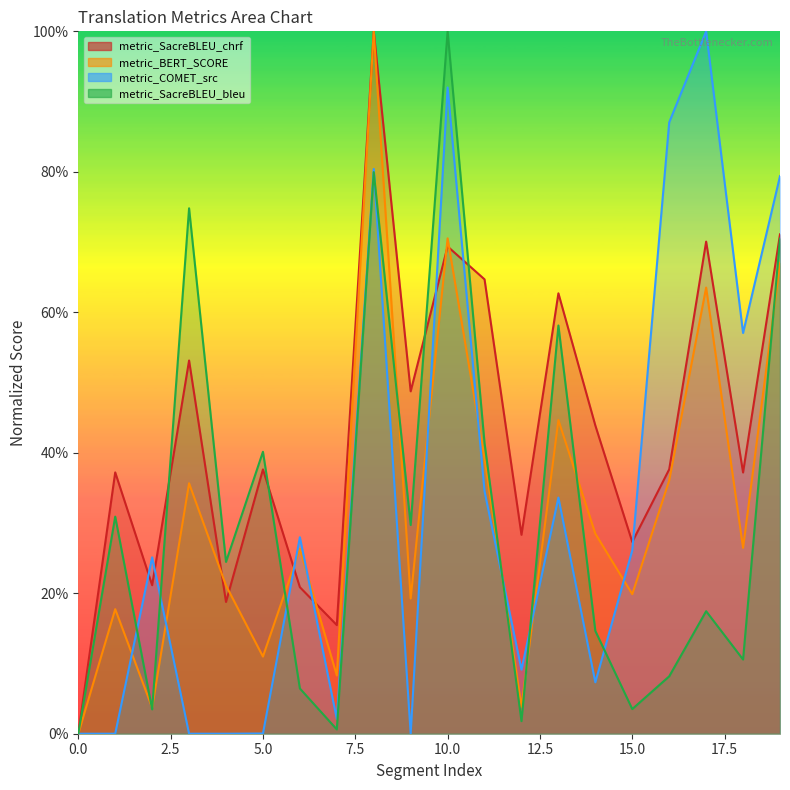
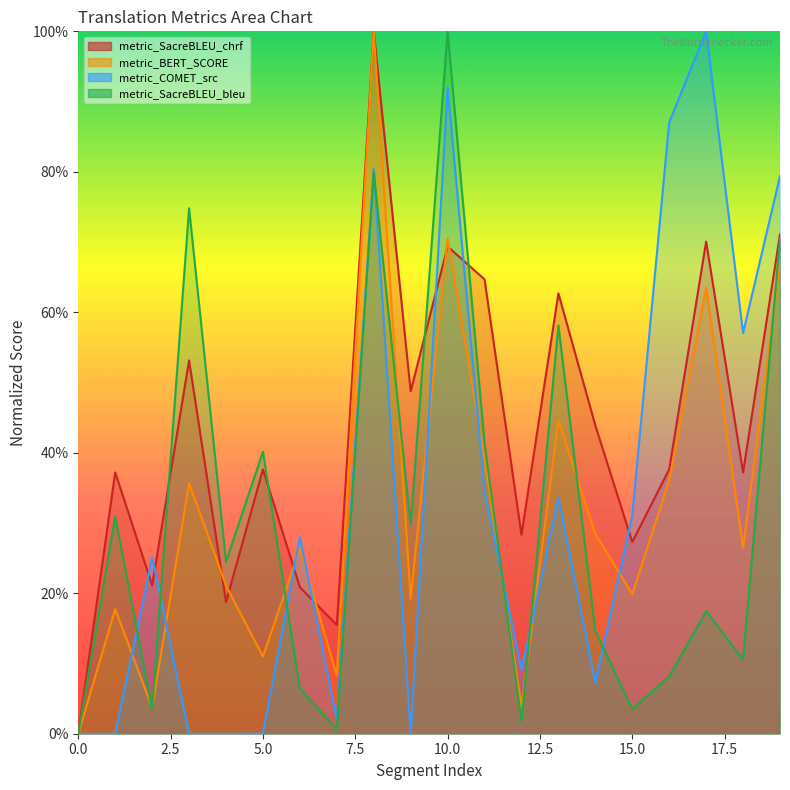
metric_COMET_src, 15.0: 26% -> 31%
